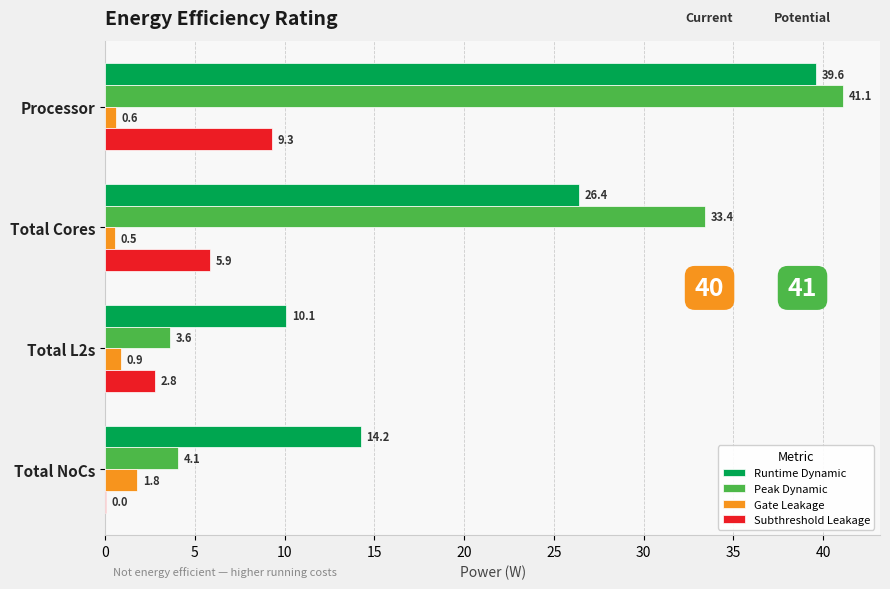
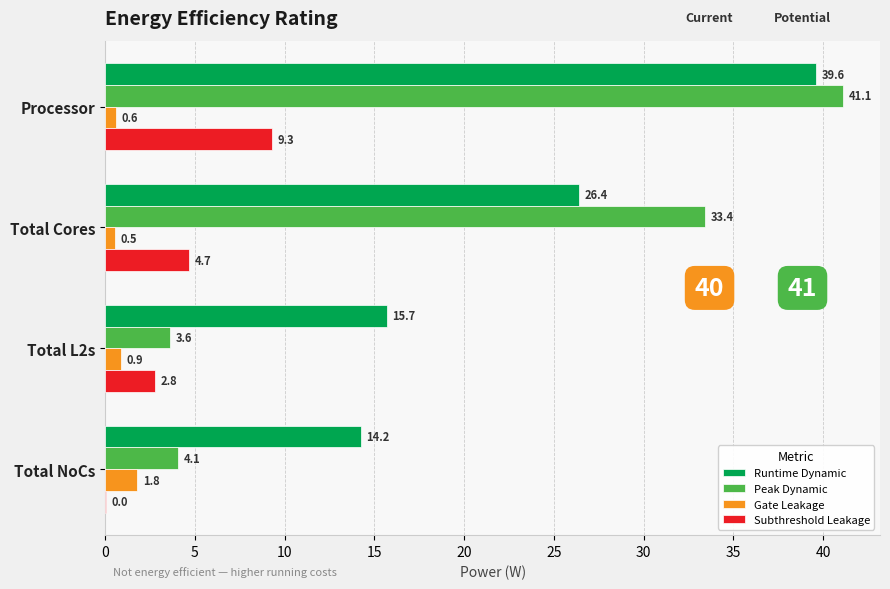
Subthreshold Leakage, Total Cores: 5.9 -> 4.7
Runtime Dynamic, Total L2s: 10.1 -> 15.7
